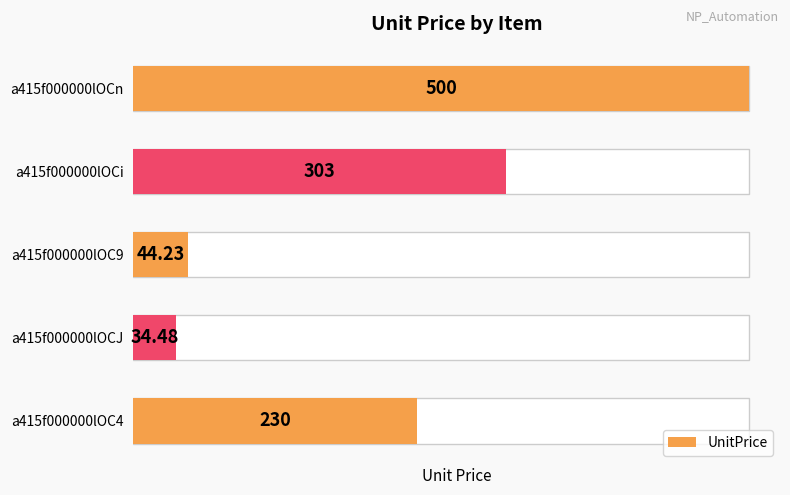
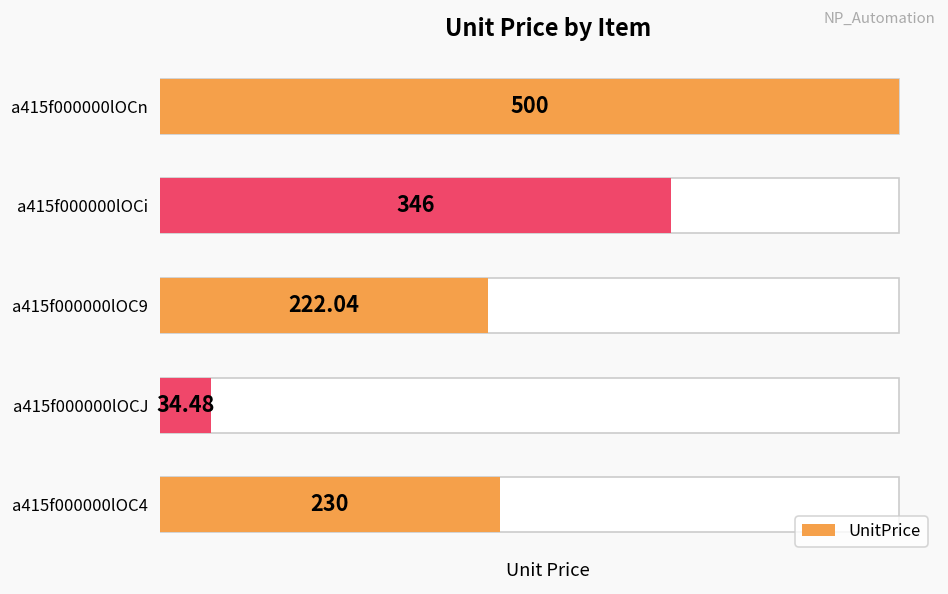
UnitPrice, a415f000000lOCi: 303 -> 346
UnitPrice, a415f000000lOC9: 44.23 -> 222.04
